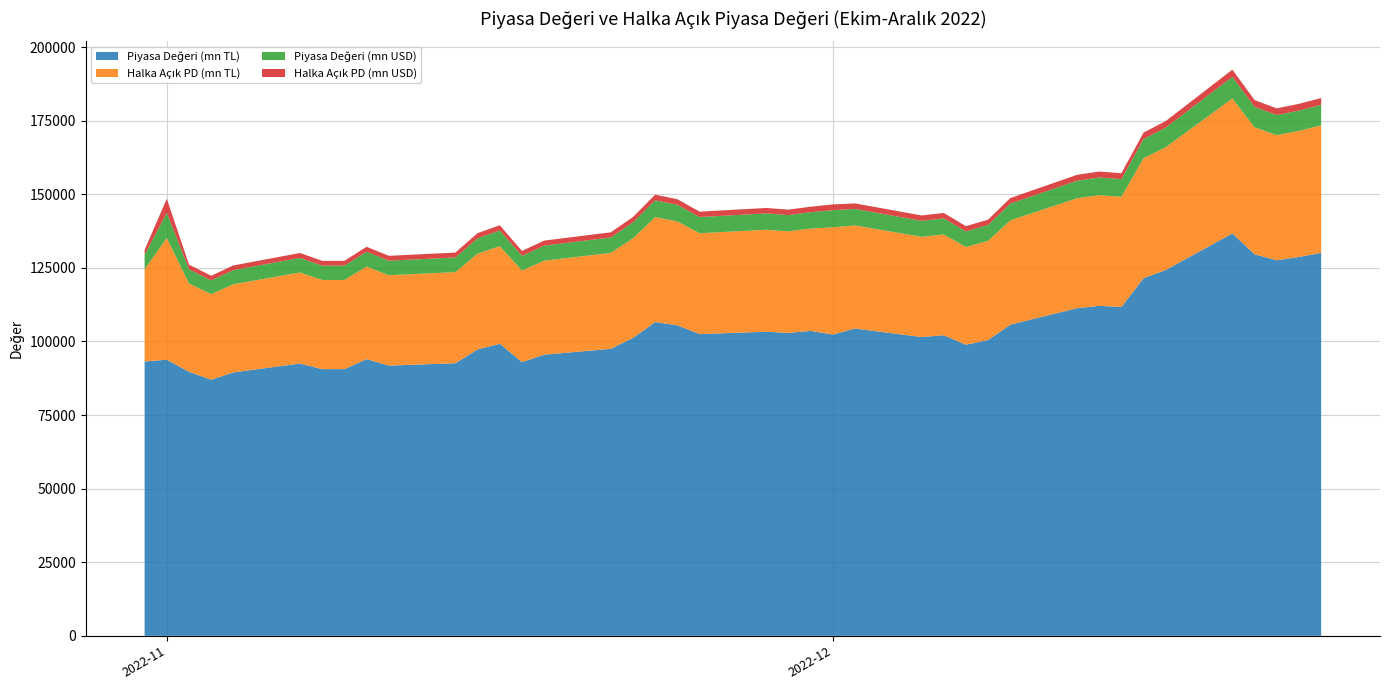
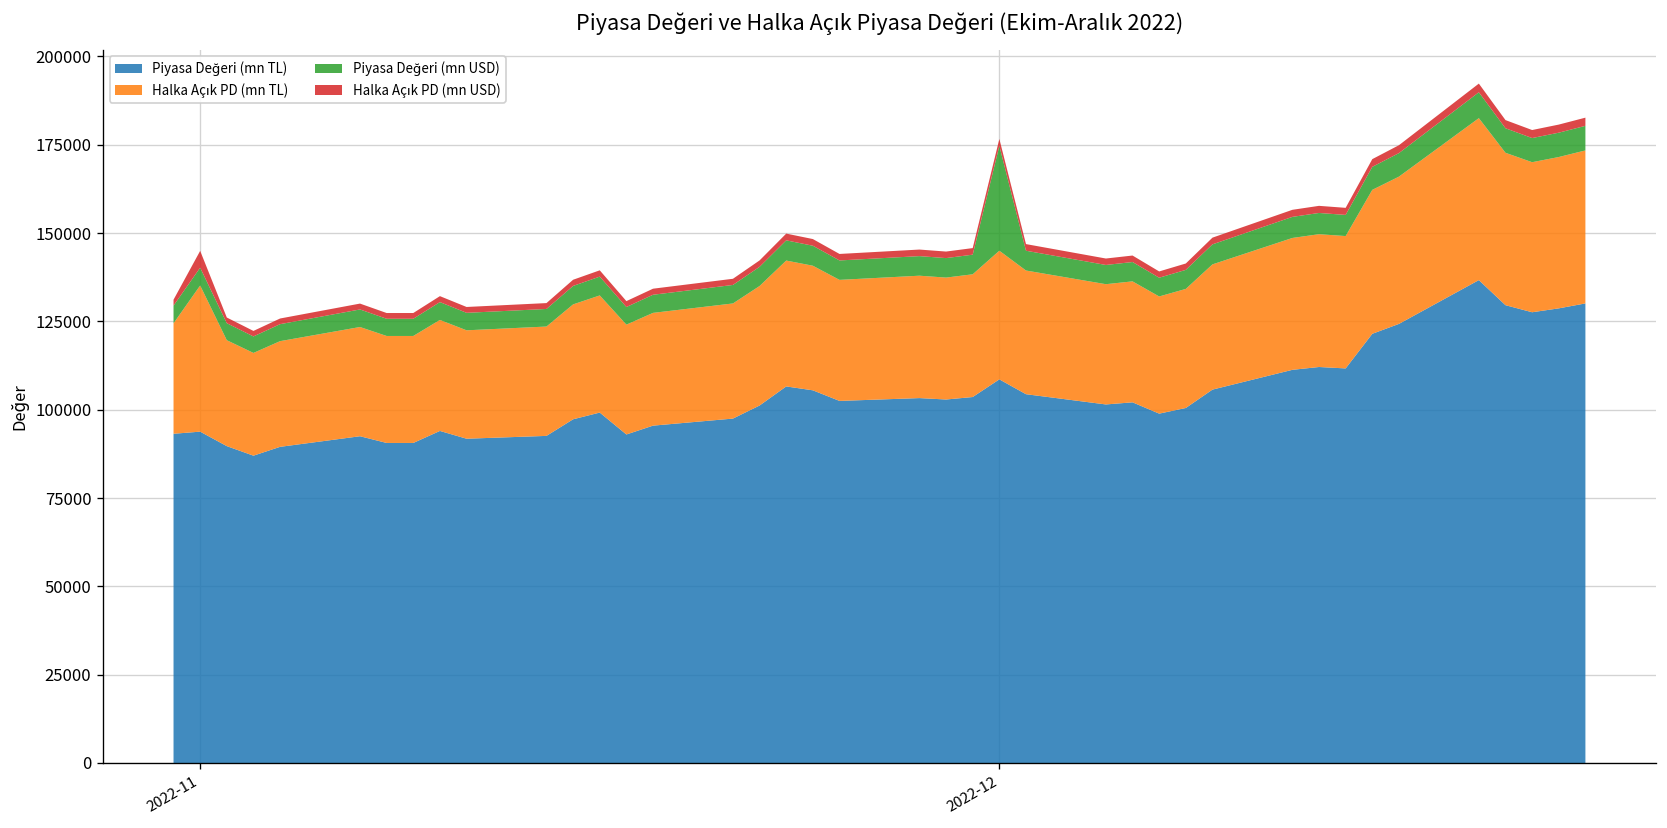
Piyasa Değeri (mn USD), 2022-11: 9000 -> 5000
Piyasa Değeri (mn TL), 2022-12: 102000 -> 109000
Piyasa Değeri (mn USD), 2022-12: 6000 -> 30000
